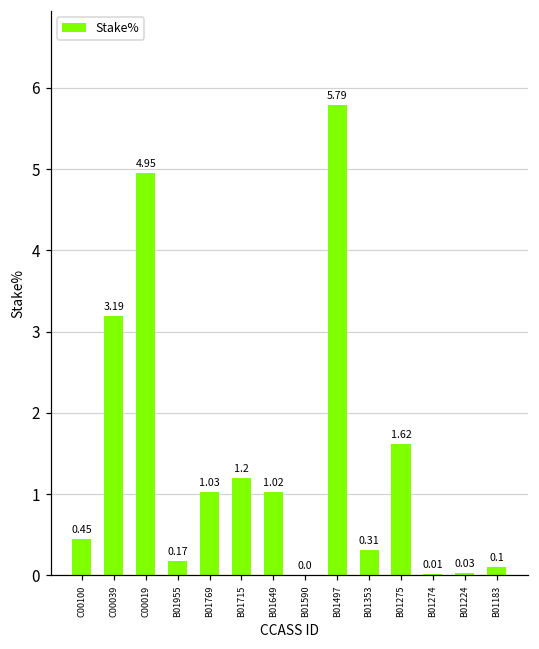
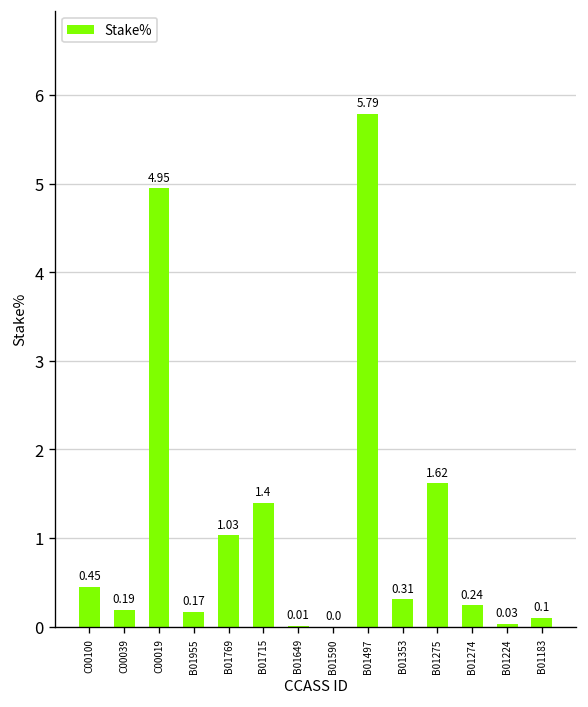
C00039: 3.19 -> 0.19
B01715: 1.2 -> 1.4
B01649: 1.02 -> 0.01
B01274: 0.01 -> 0.24
